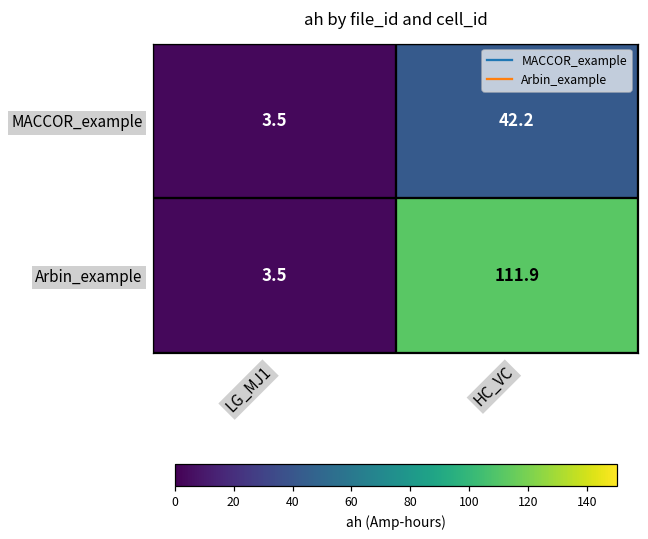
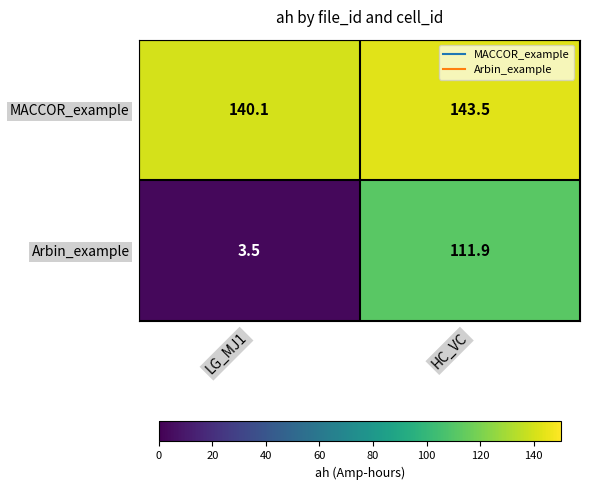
MACCOR_example, LG_MJ1: 3.5 -> 140.1
MACCOR_example, HC_VC: 42.2 -> 143.5
